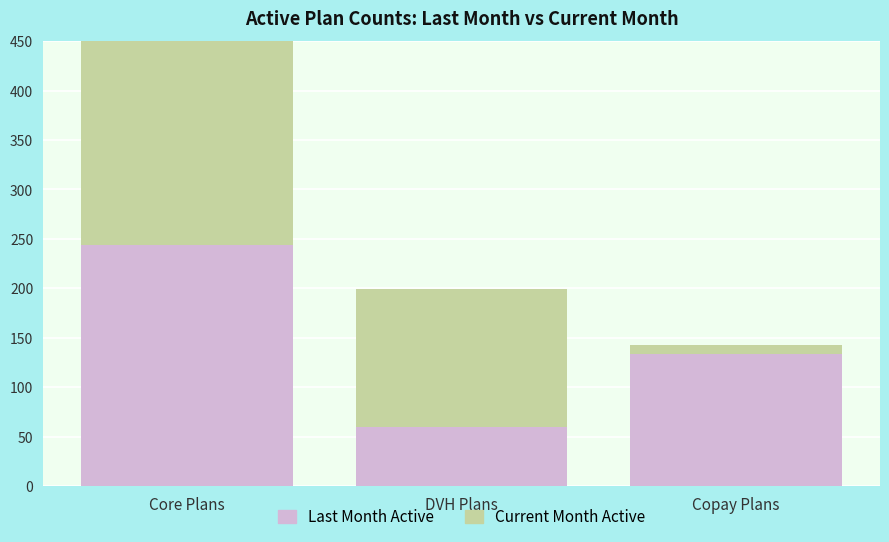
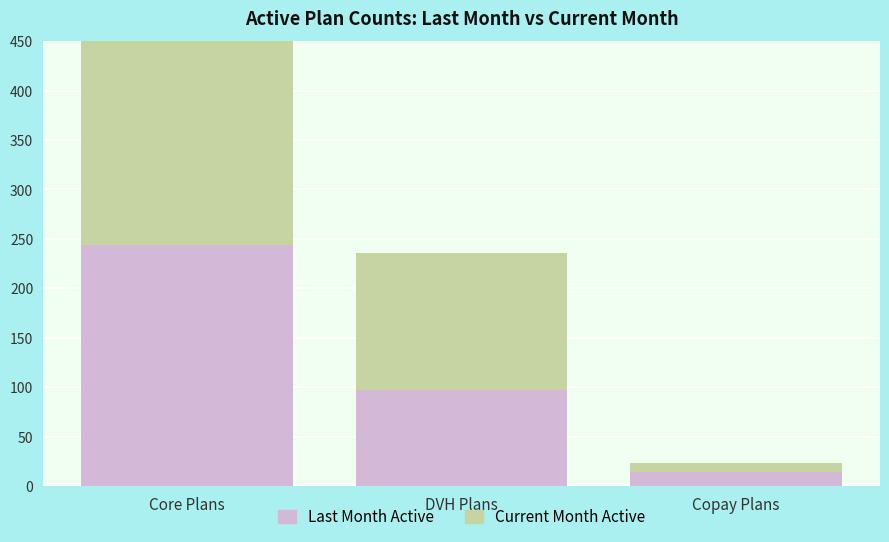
Last Month Active, DVH Plans: 60 -> 100
Last Month Active, Copay Plans: 130 -> 10
